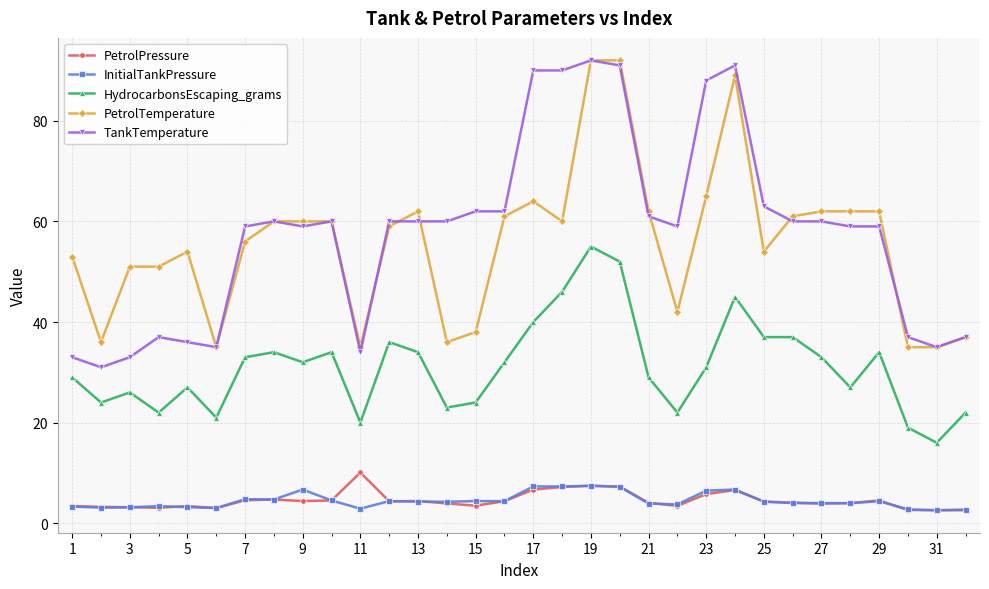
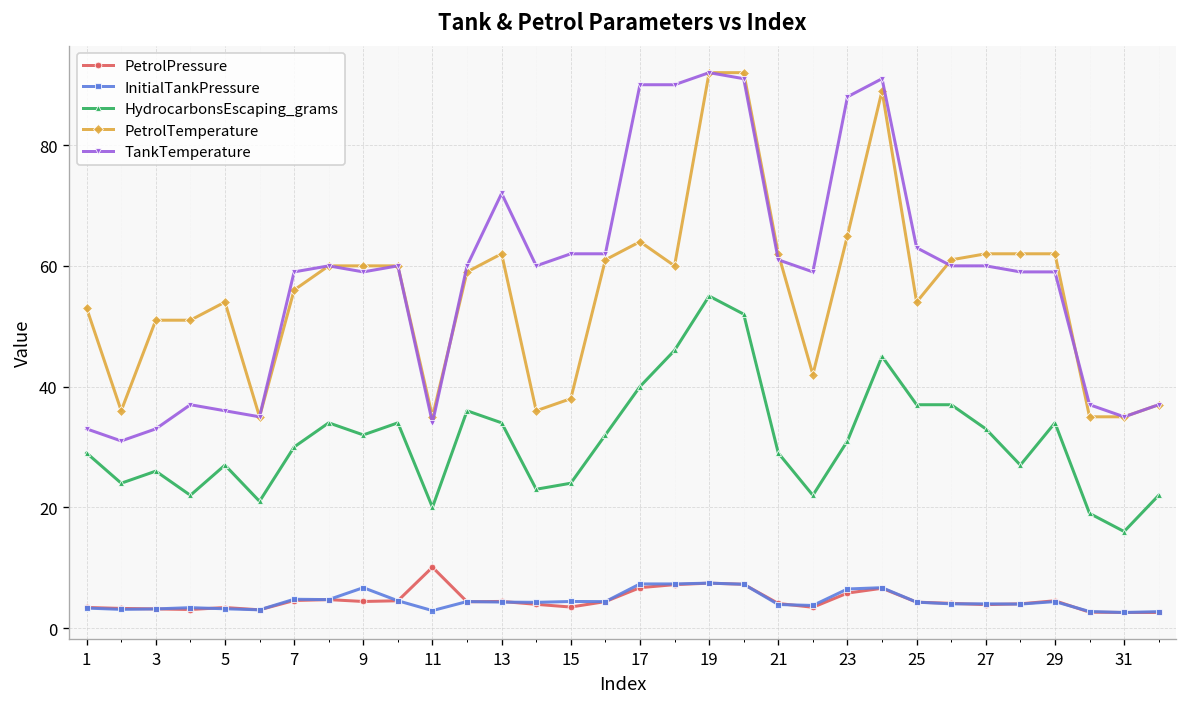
HydrocarbonsEscaping_grams, 7: 33 -> 30
TankTemperature, 13: 60 -> 72
